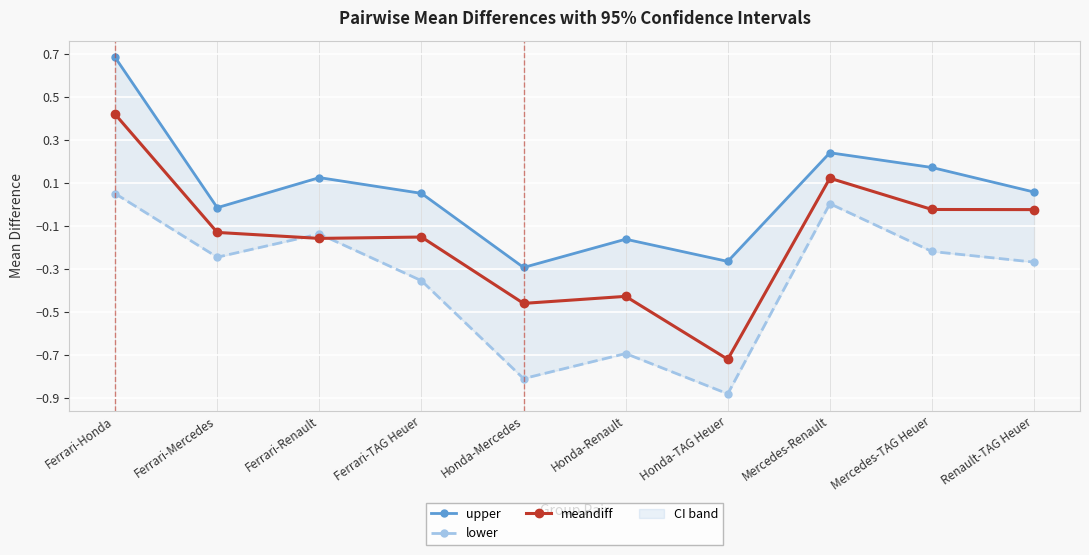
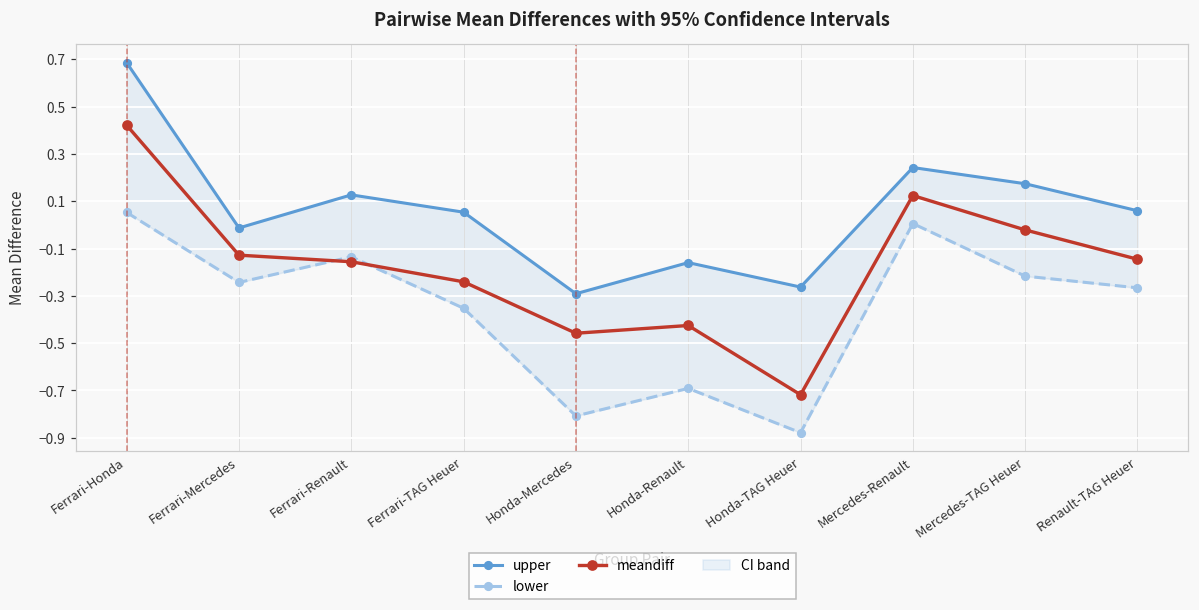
meandiff, Ferrari-TAG Heuer: -0.15 -> -0.24
meandiff, Renault-TAG Heuer: -0.02 -> -0.15
